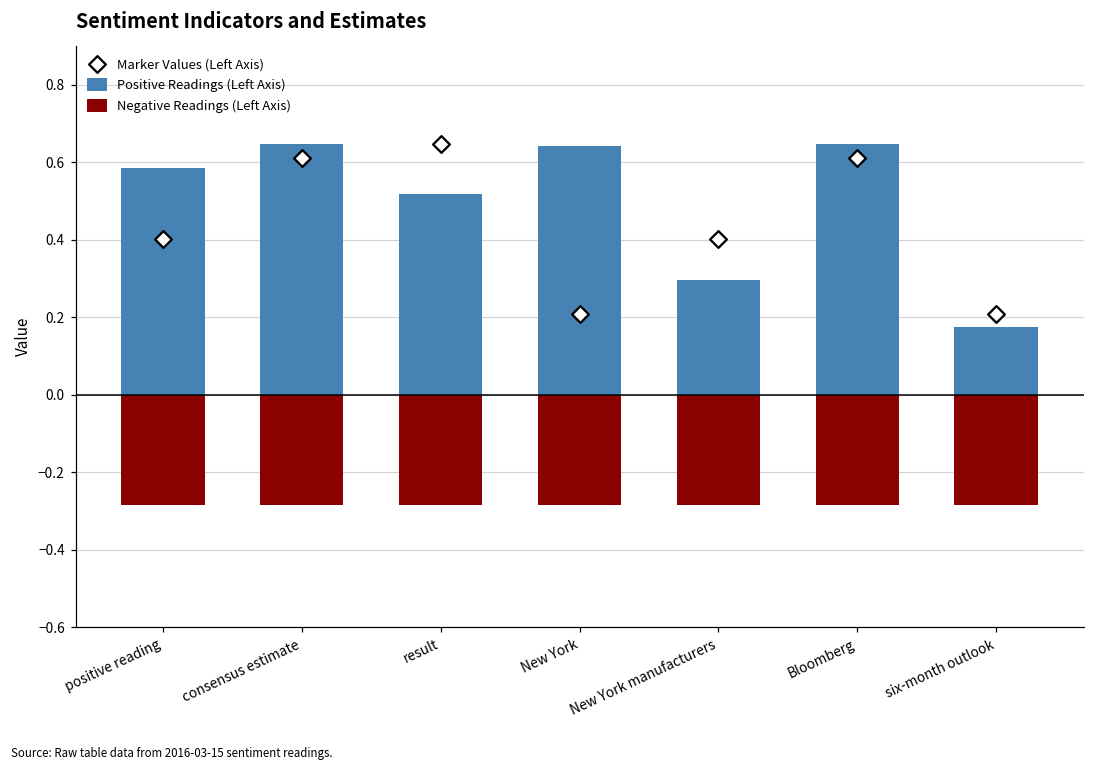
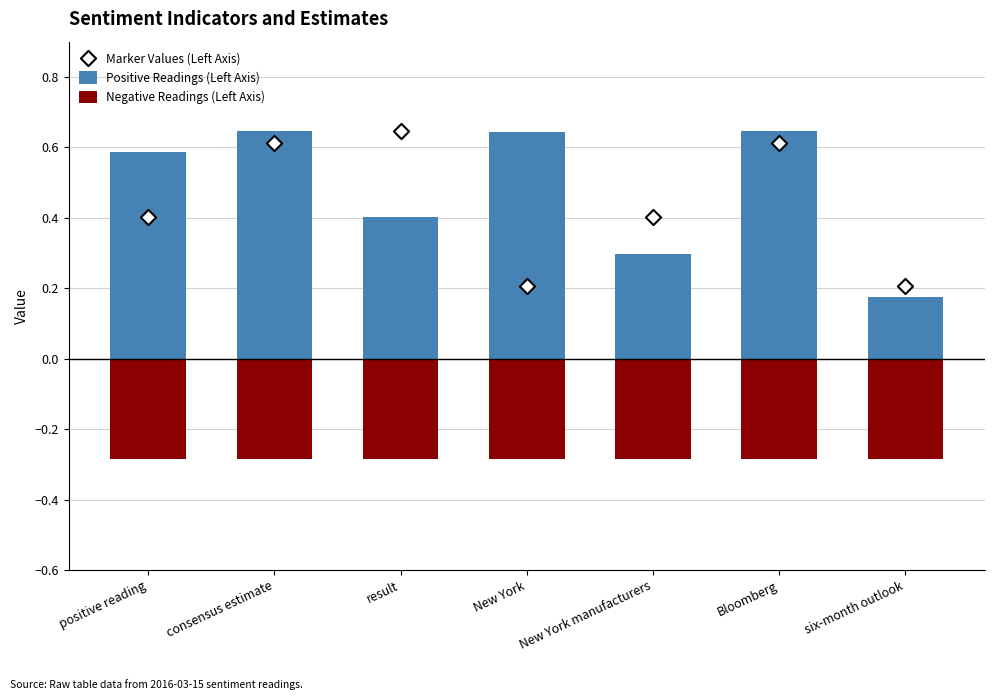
Positive Readings (Left Axis), result: 0.52 -> 0.40
